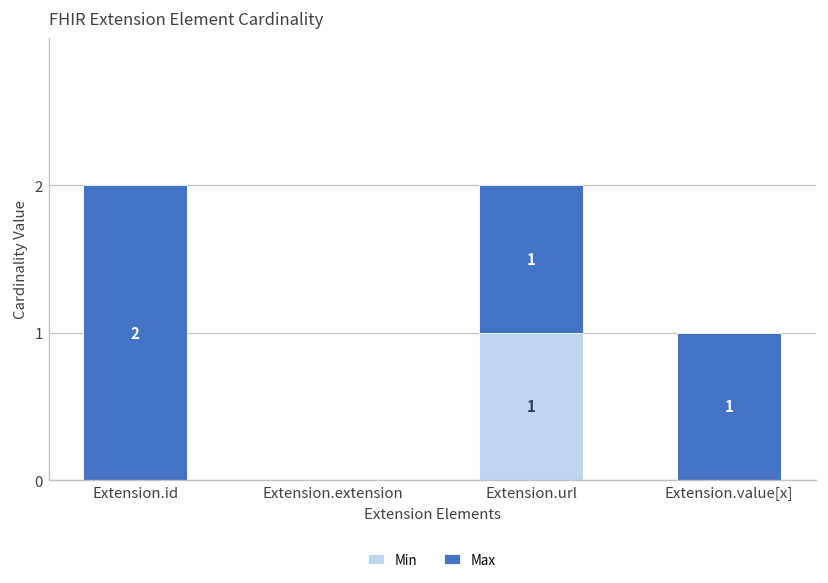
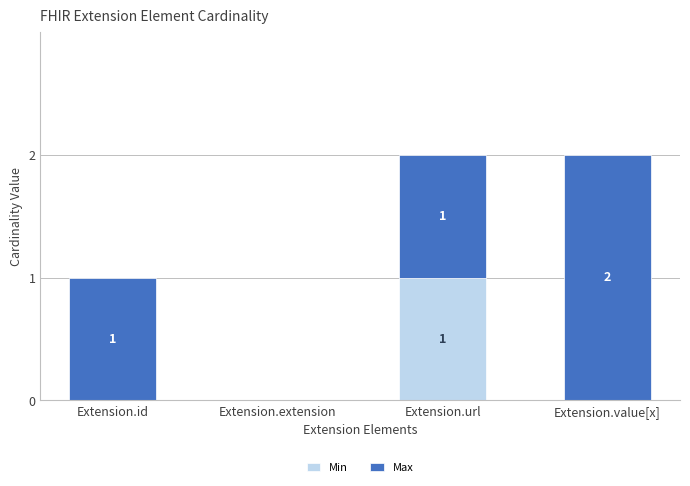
Max, Extension.id: 2 -> 1
Max, Extension.value[x]: 1 -> 2
